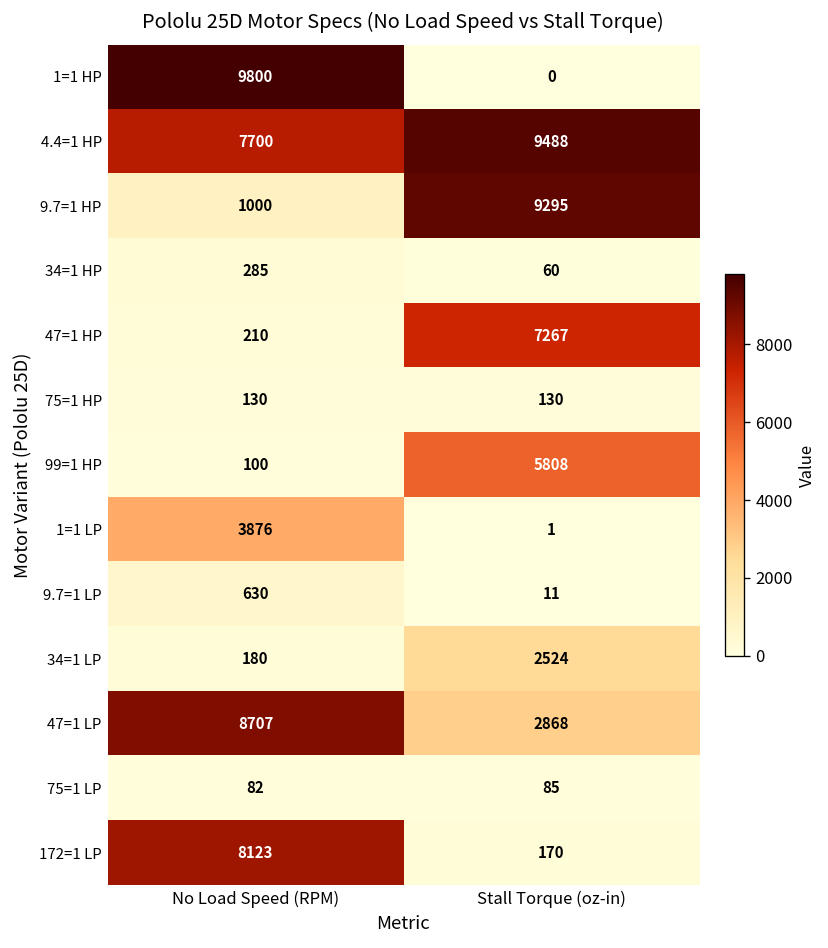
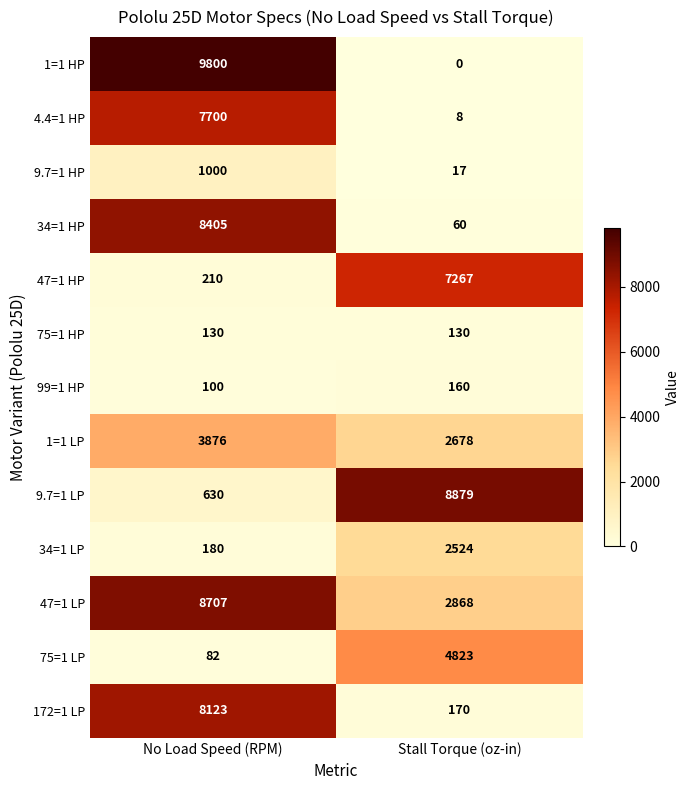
4.4=1 HP, Stall Torque (oz-in): 9488 -> 8
9.7=1 HP, Stall Torque (oz-in): 9295 -> 17
34=1 HP, No Load Speed (RPM): 285 -> 8405
99=1 HP, Stall Torque (oz-in): 5808 -> 160
1=1 LP, Stall Torque (oz-in): 1 -> 2678
9.7=1 LP, Stall Torque (oz-in): 11 -> 8879
75=1 LP, Stall Torque (oz-in): 85 -> 4823
